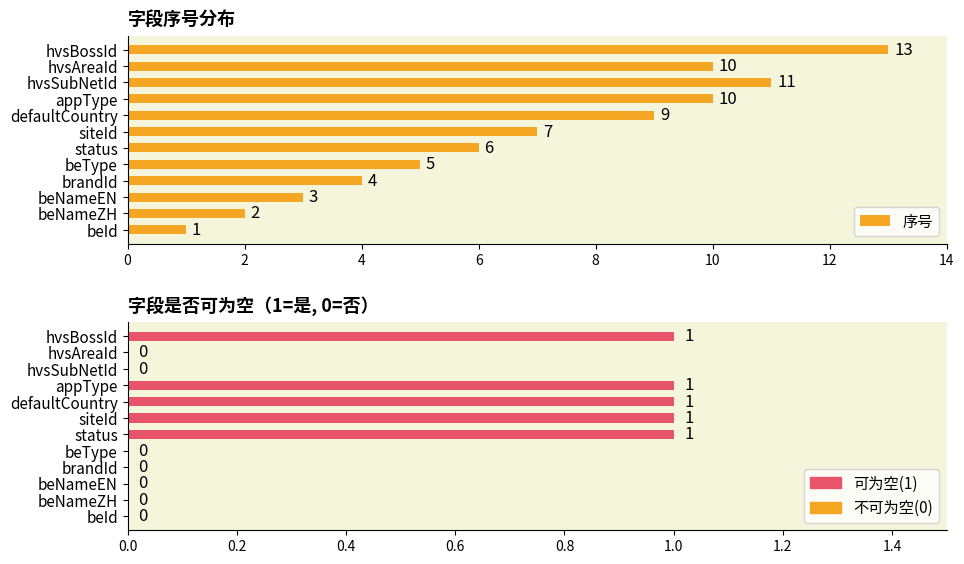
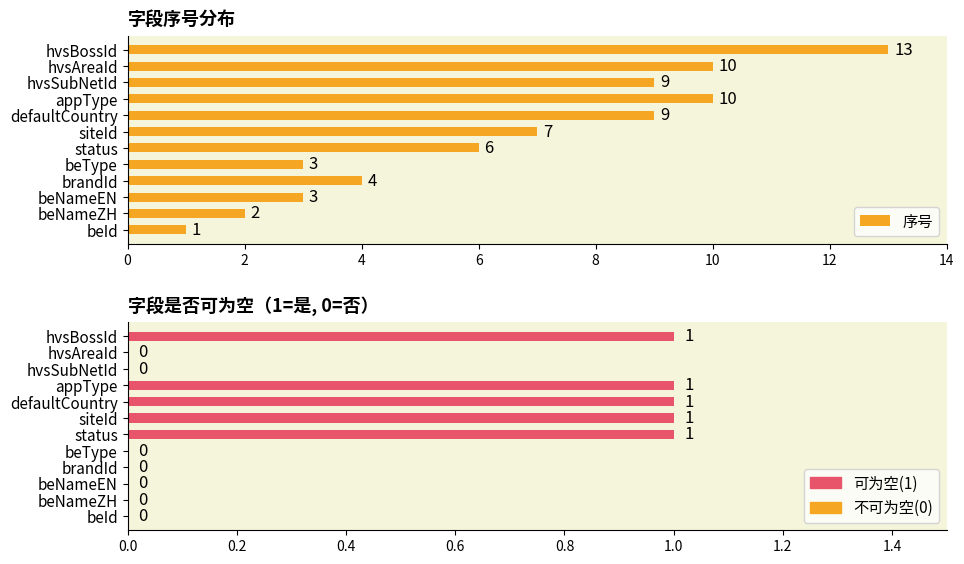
字段序号分布, hvsSubNetId: 11 -> 9
字段序号分布, beType: 5 -> 3
